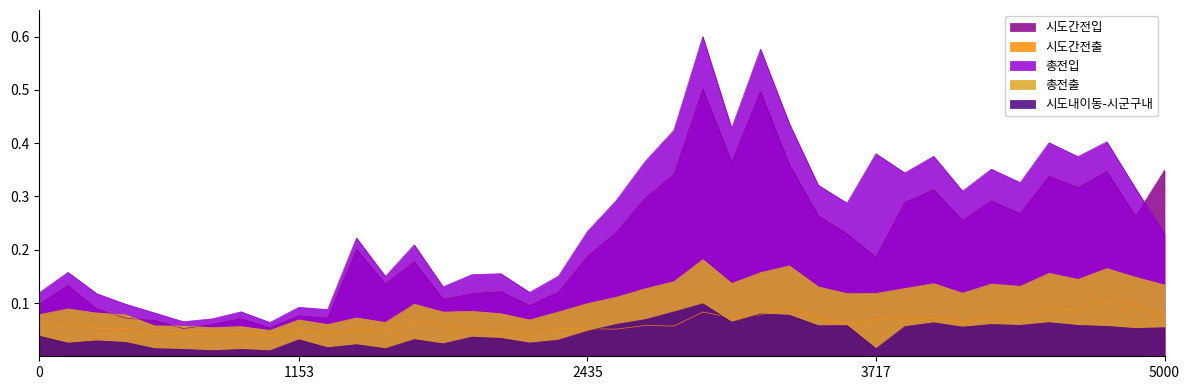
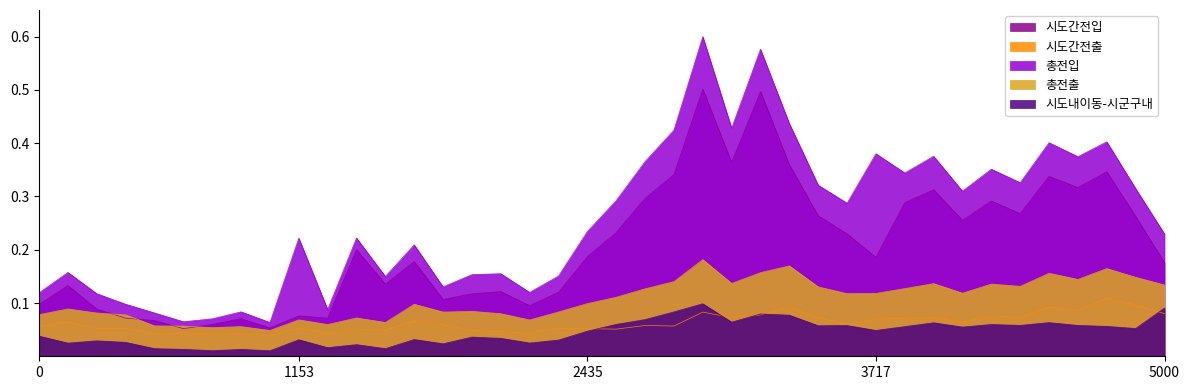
총전입, 1153: 0.09 -> 0.22
시도내이동-시군구내, 3717: 0.01 -> 0.05
시도간전입, 5000: 0.35 -> 0.18
시도내이동-시군구내, 5000: 0.05 -> 0.09
